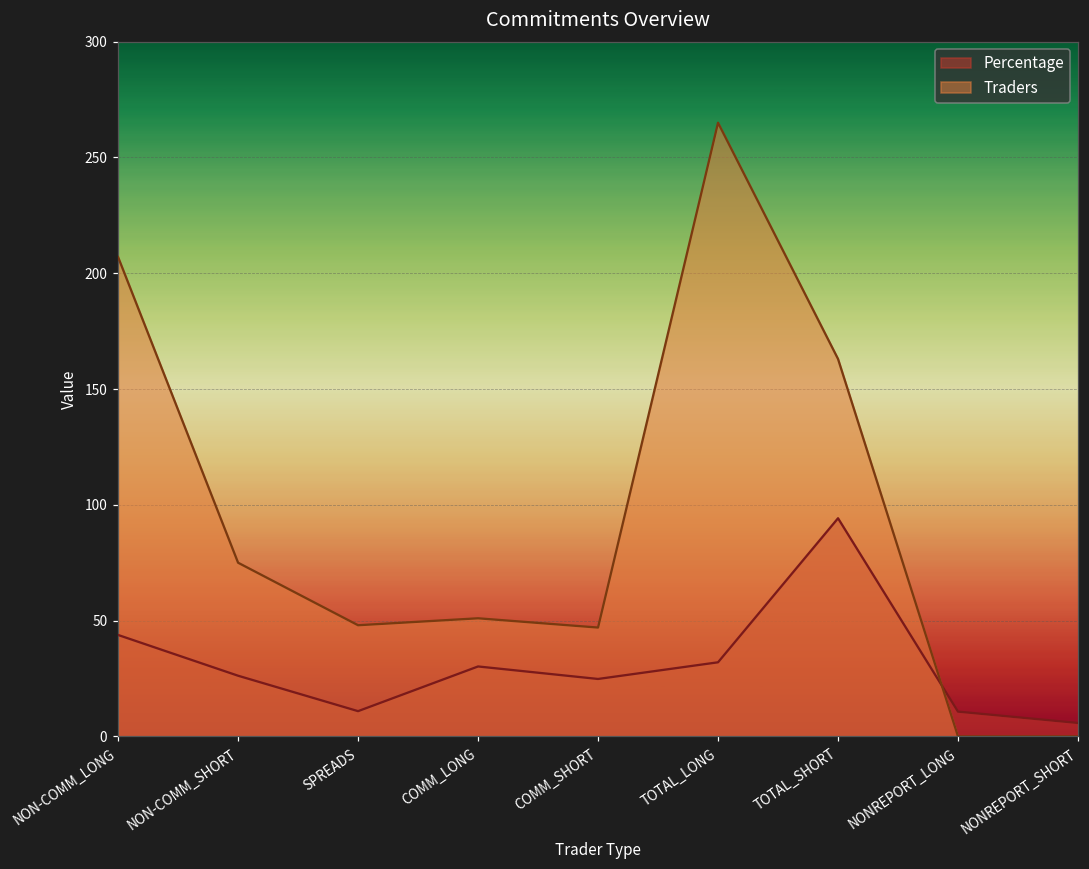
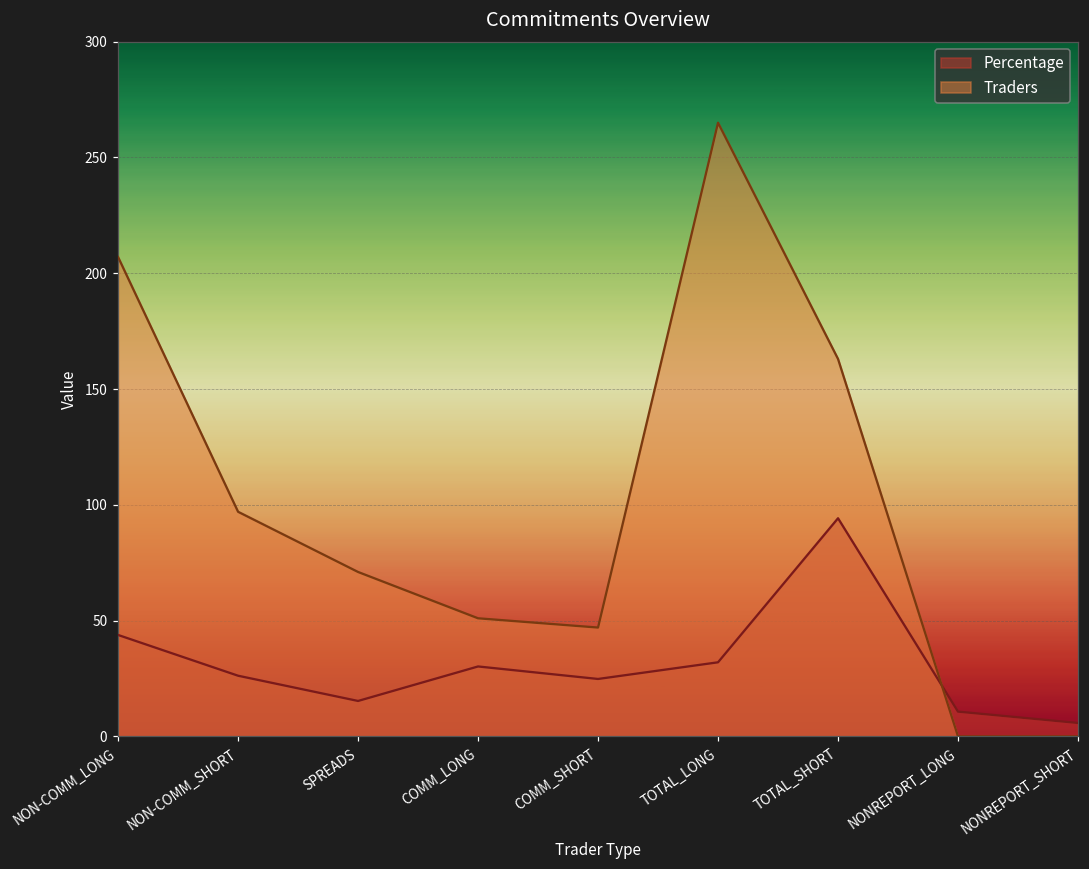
Traders, NON-COMM_SHORT: 75 -> 97
Percentage, SPREADS: 11 -> 15
Traders, SPREADS: 48 -> 71
